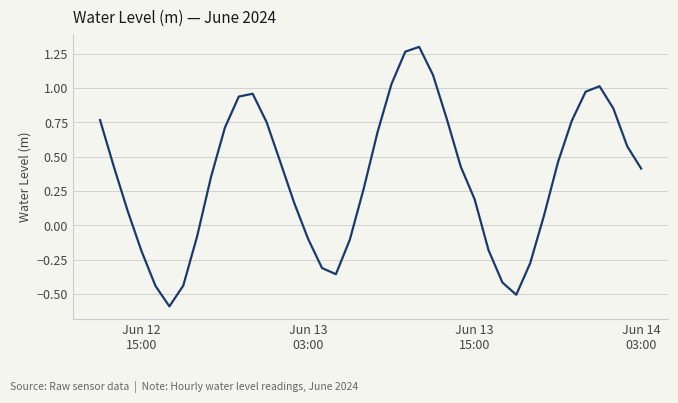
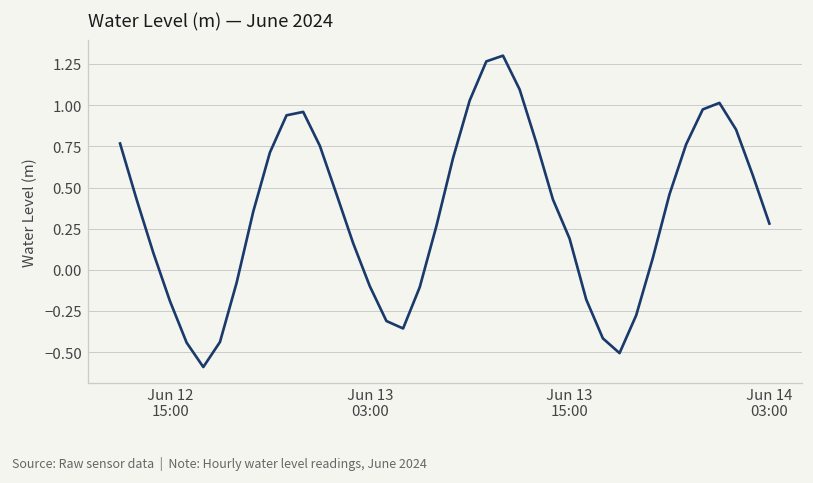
Jun 14 03:00: 0.41 -> 0.28
